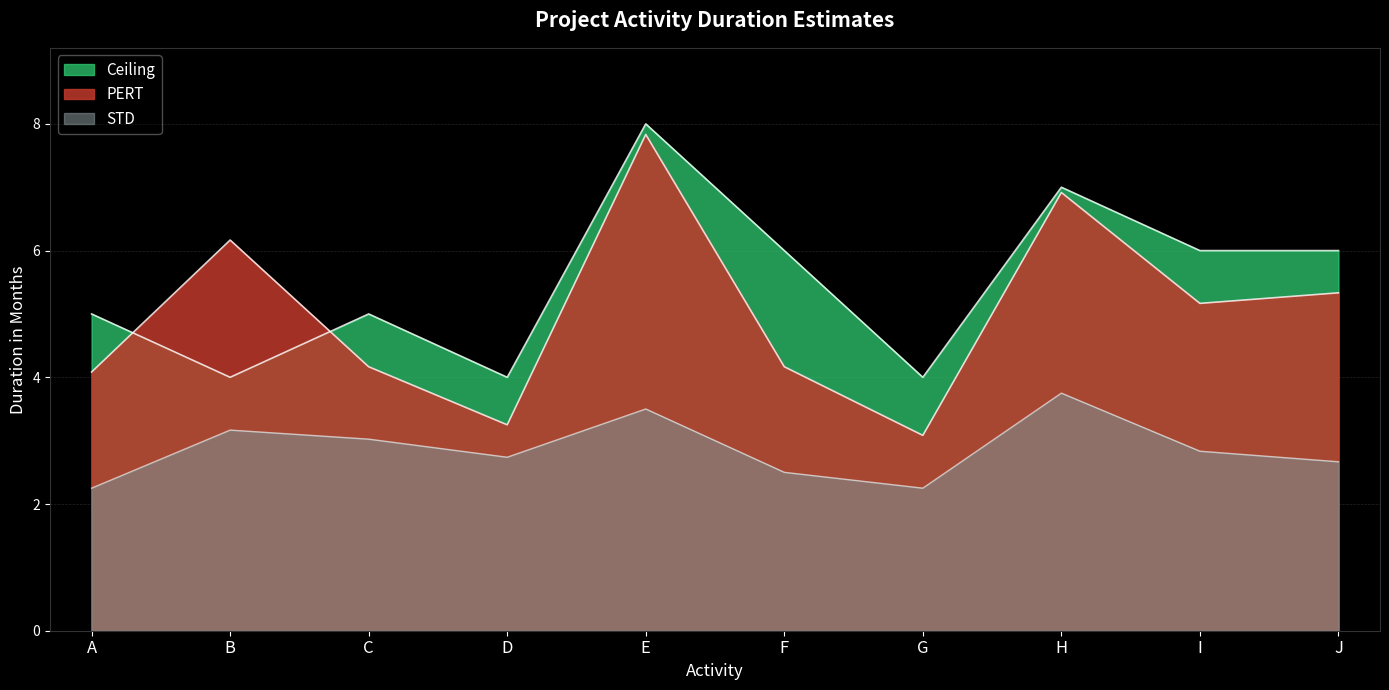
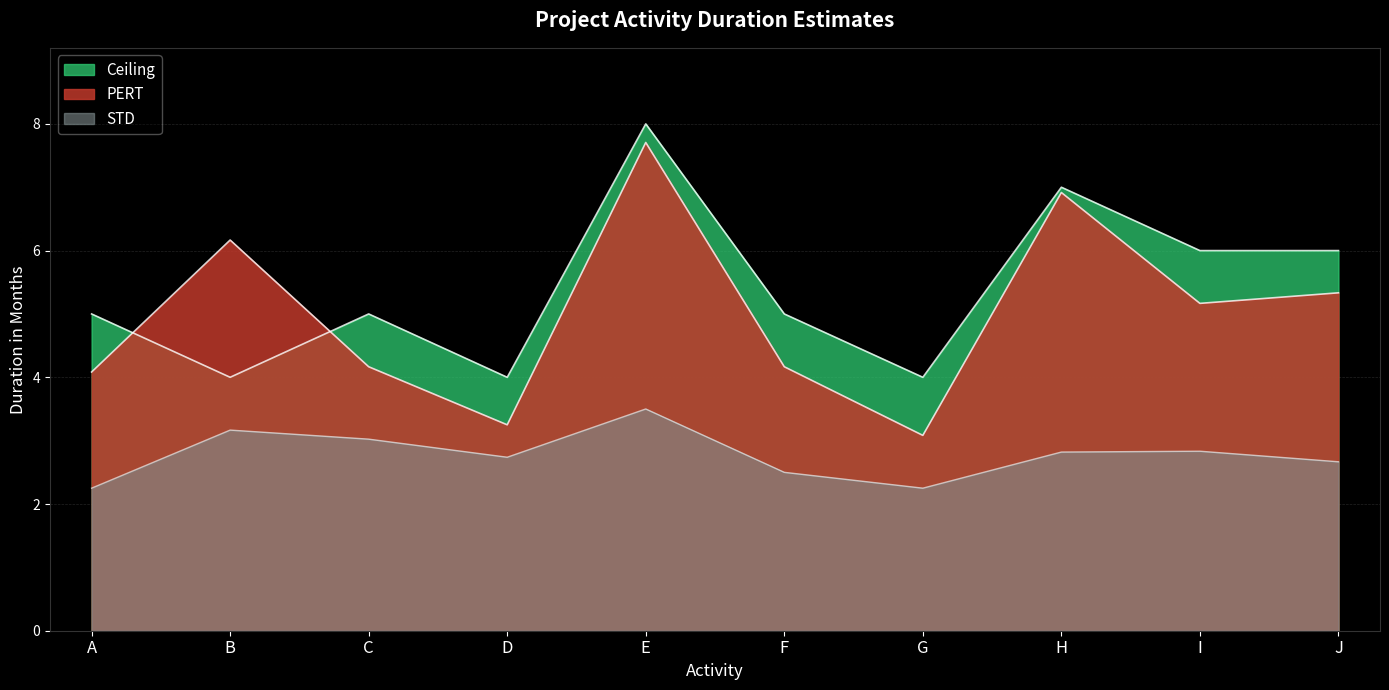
PERT, E: 7.8 -> 7.7
Ceiling, F: 6 -> 5
STD, H: 3.8 -> 2.8
